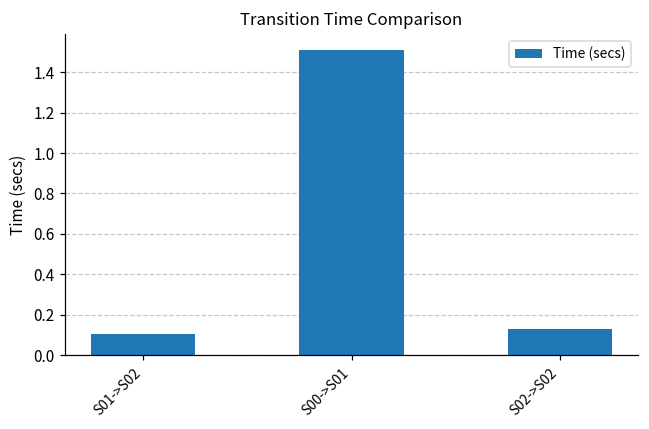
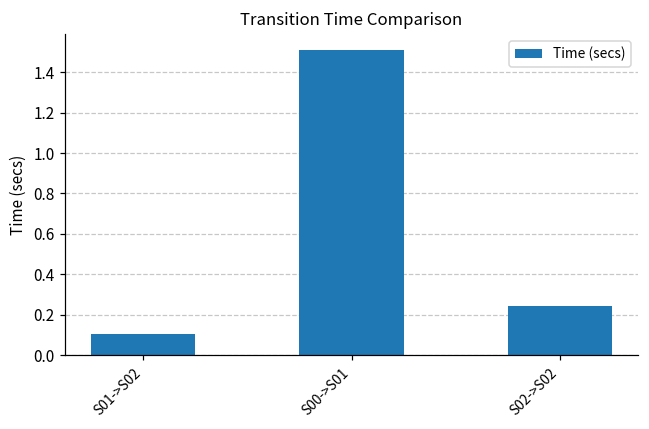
S02->S02: 0.13 -> 0.24
